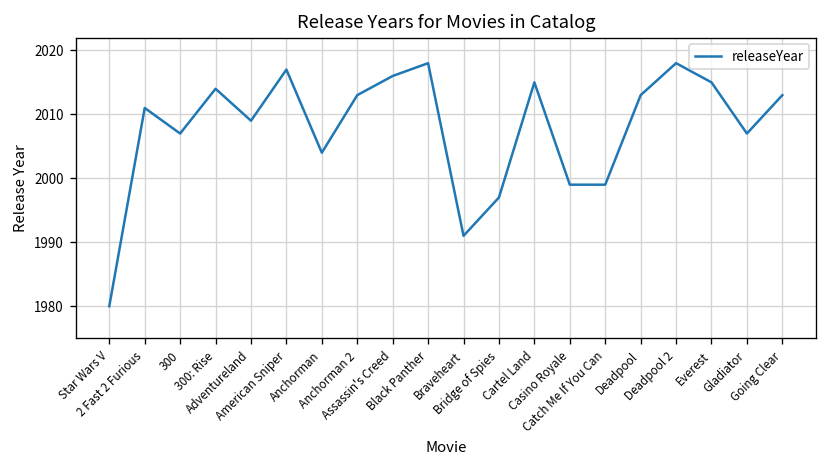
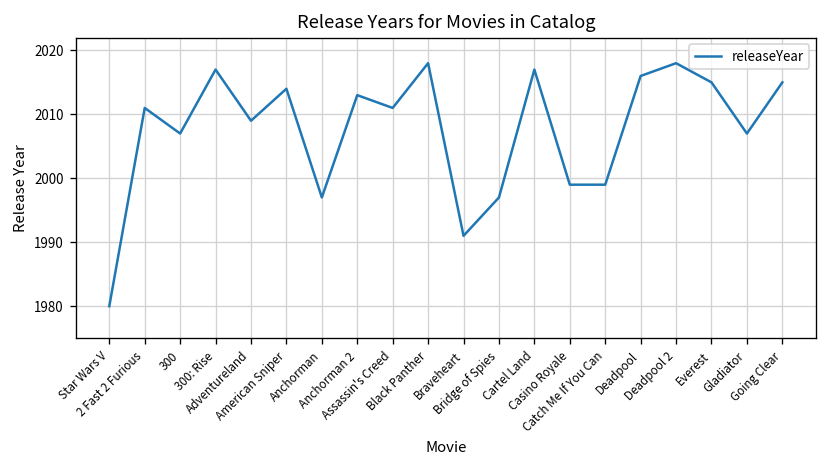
300: Rise: 2014 -> 2017
American Sniper: 2017 -> 2014
Anchorman: 2004 -> 1997
Assassin's Creed: 2016 -> 2011
Cartel Land: 2015 -> 2017
Deadpool: 2013 -> 2016
Going Clear: 2013 -> 2015
